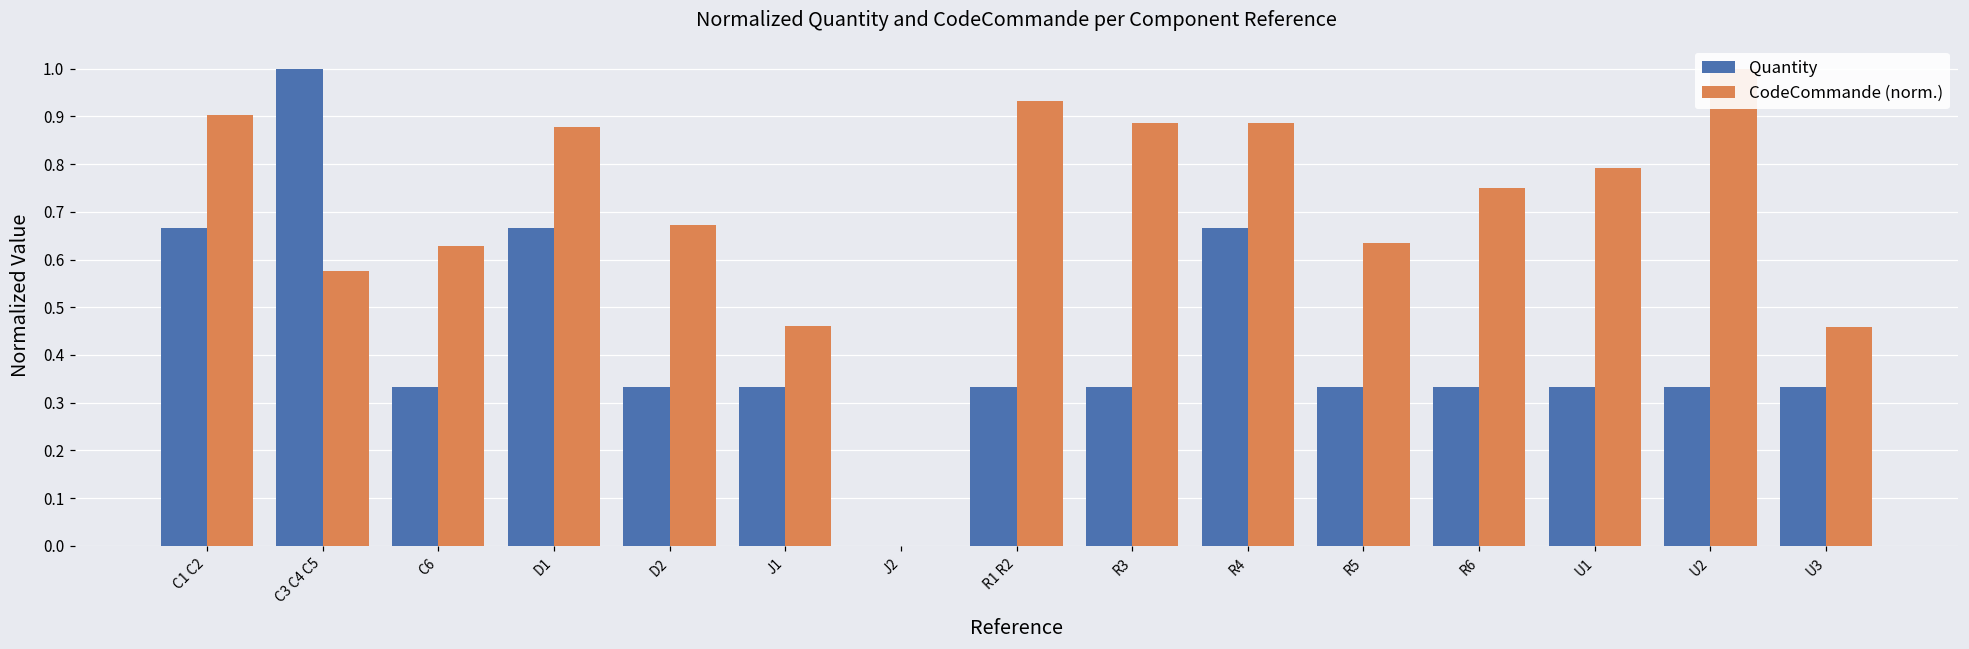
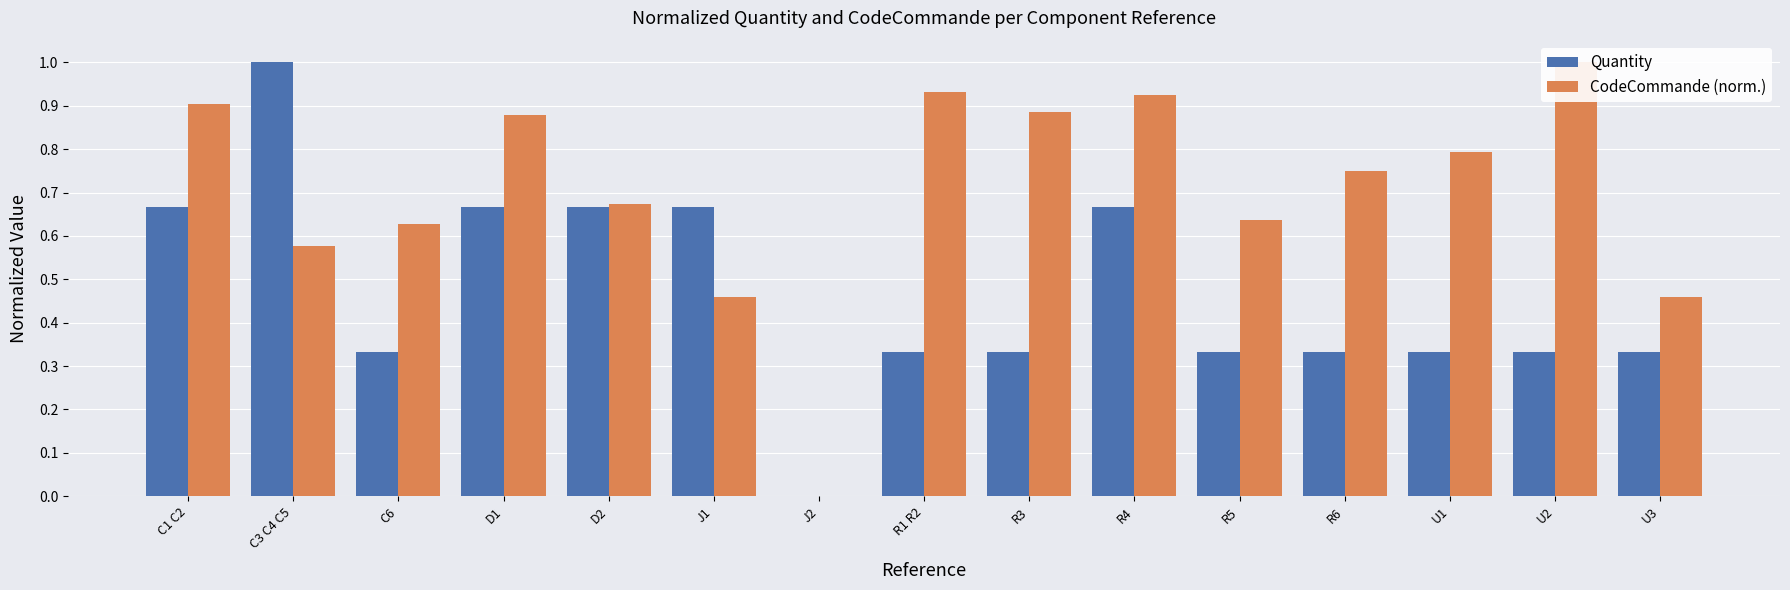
Quantity, D2: 0.33 -> 0.67
Quantity, J1: 0.33 -> 0.67
CodeCommande (norm.), R4: 0.89 -> 0.93
